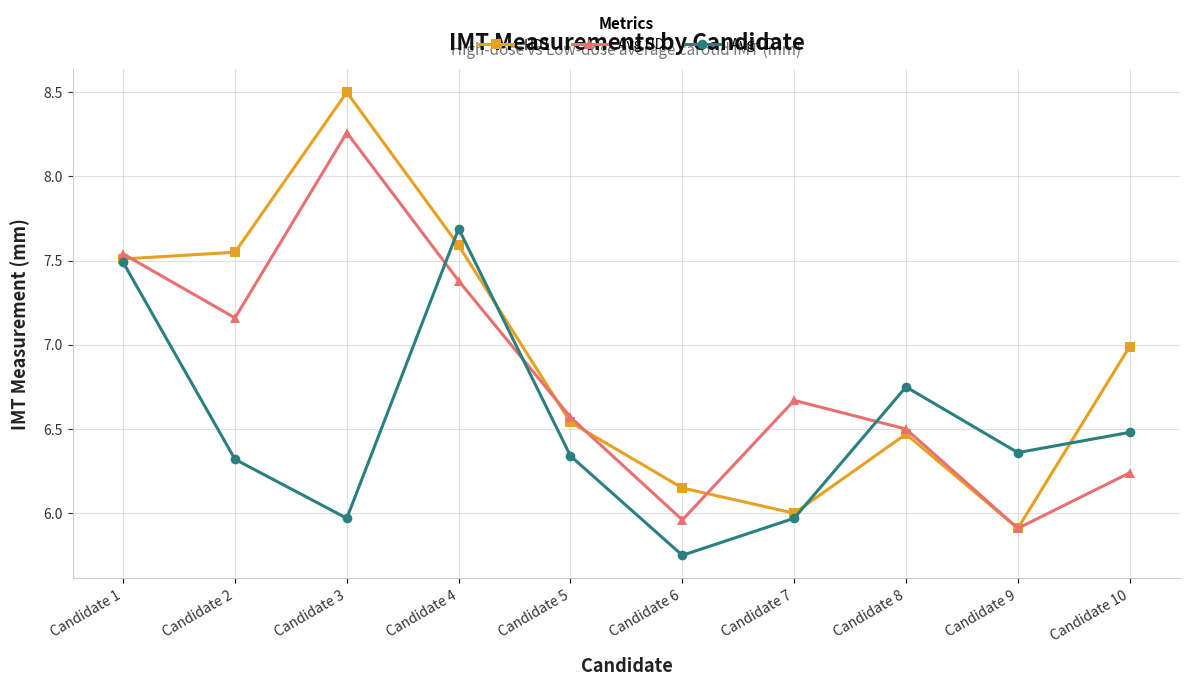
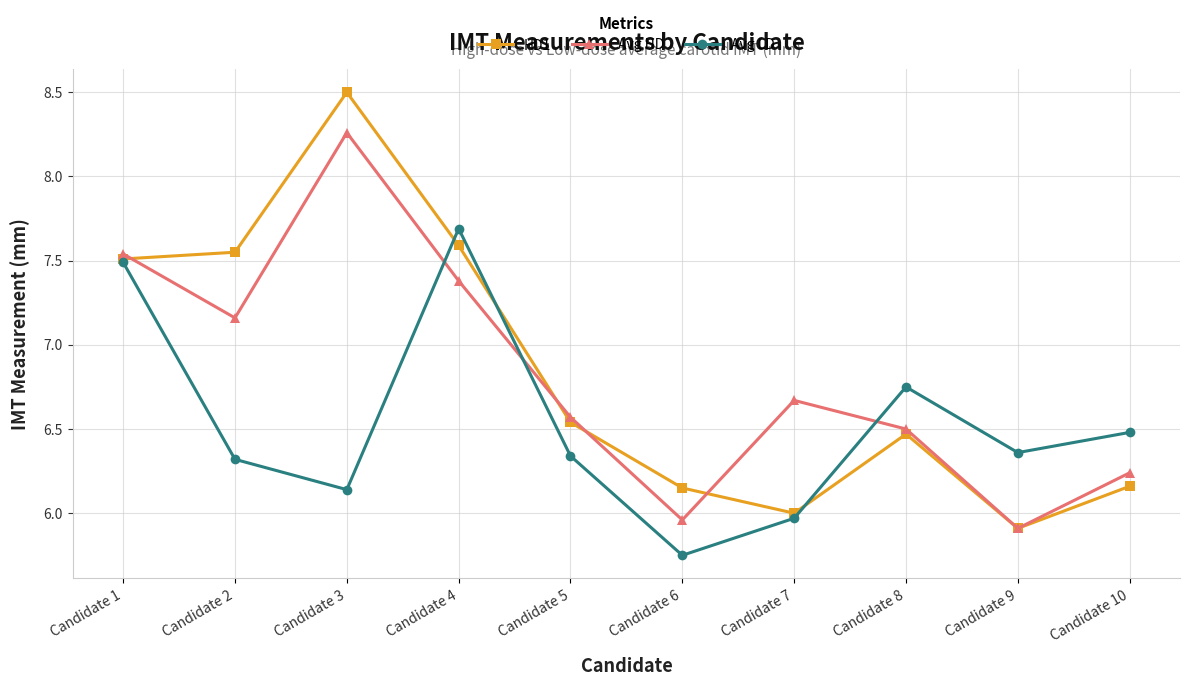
Avg LD, Candidate 3: 5.97 -> 6.14
HD1, Candidate 10: 6.99 -> 6.16
